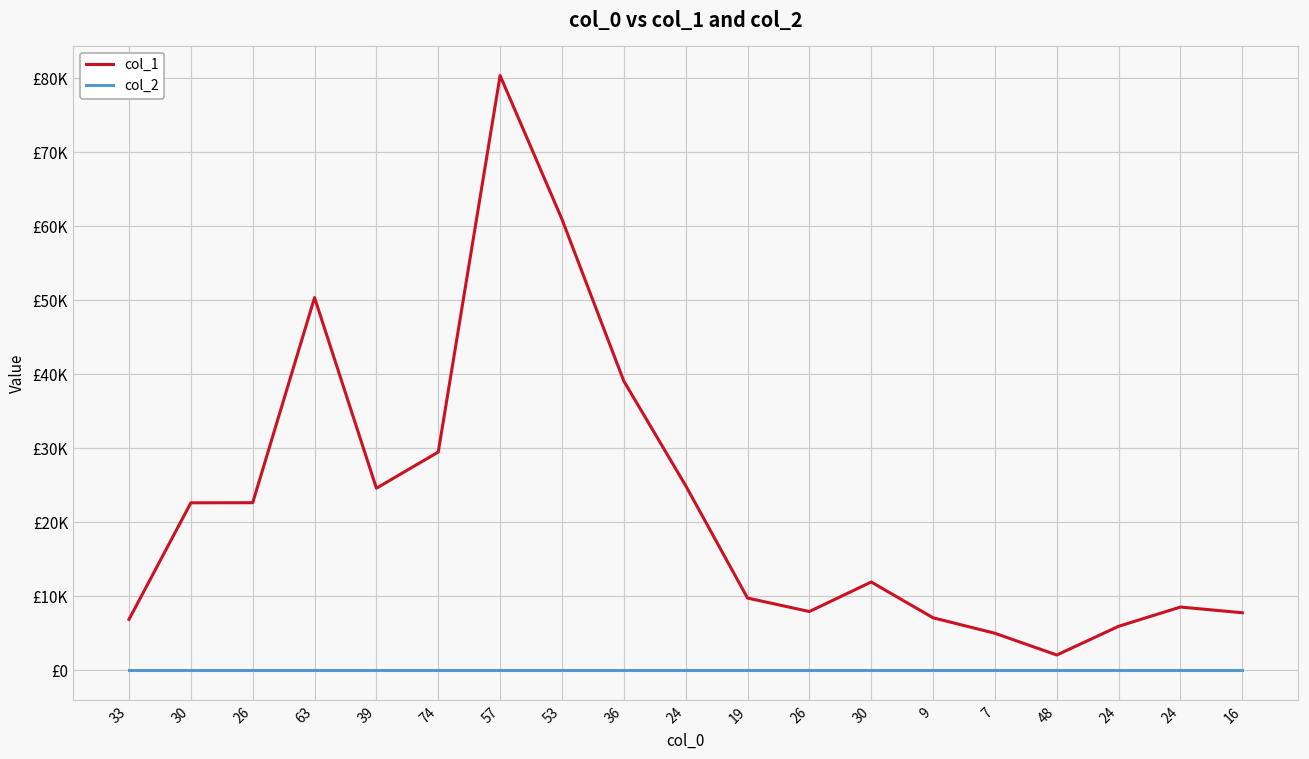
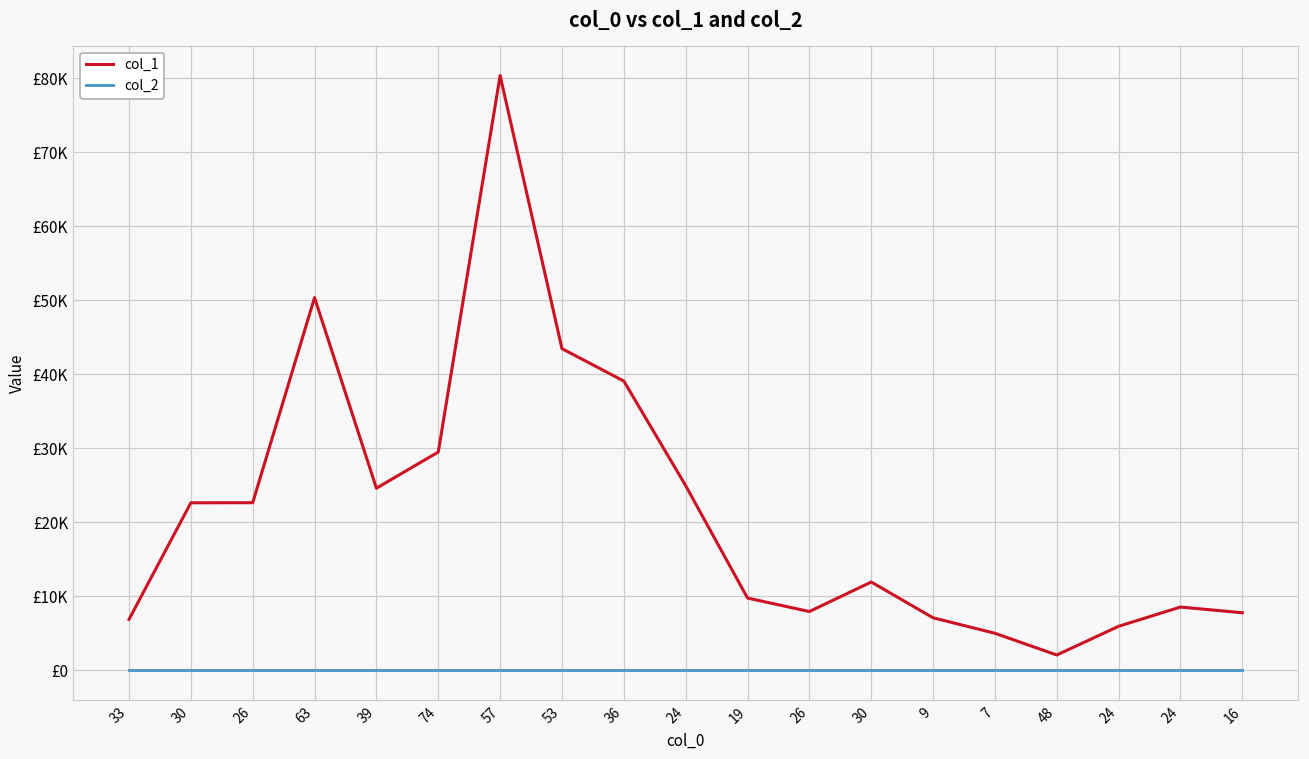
col_1, 53: £61000 -> £43000
